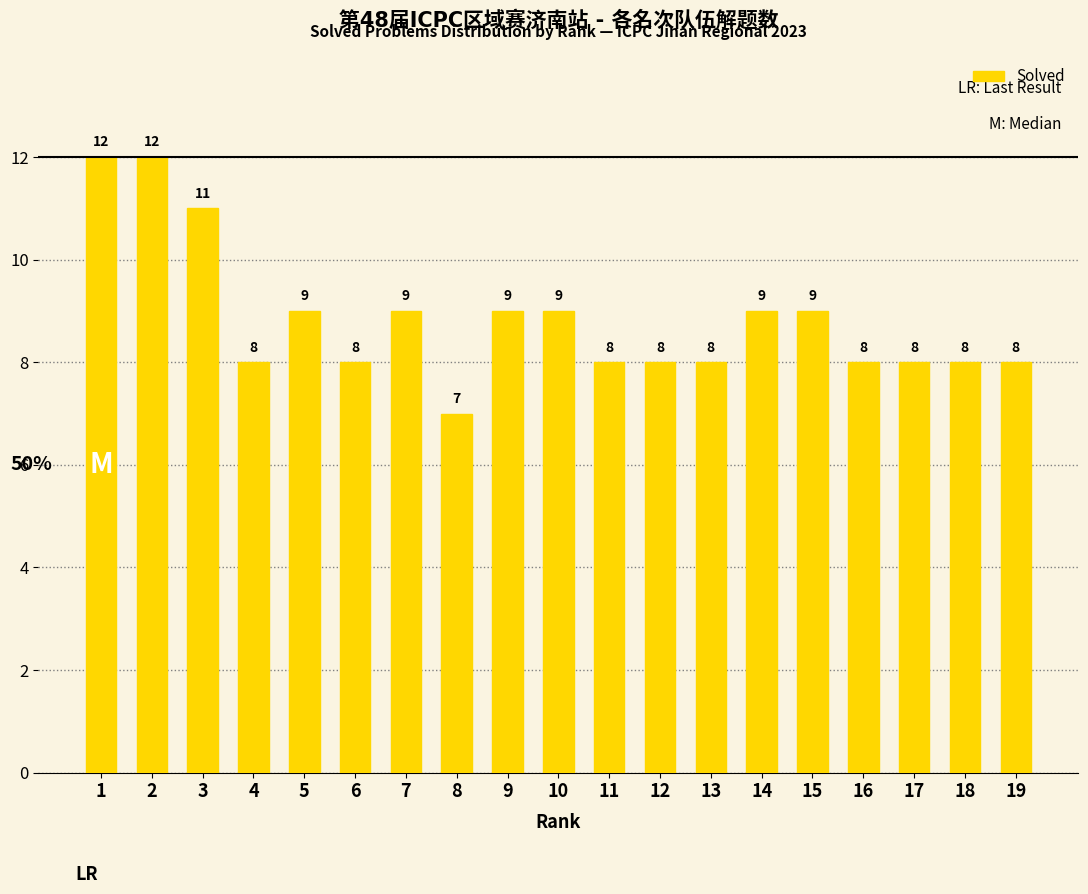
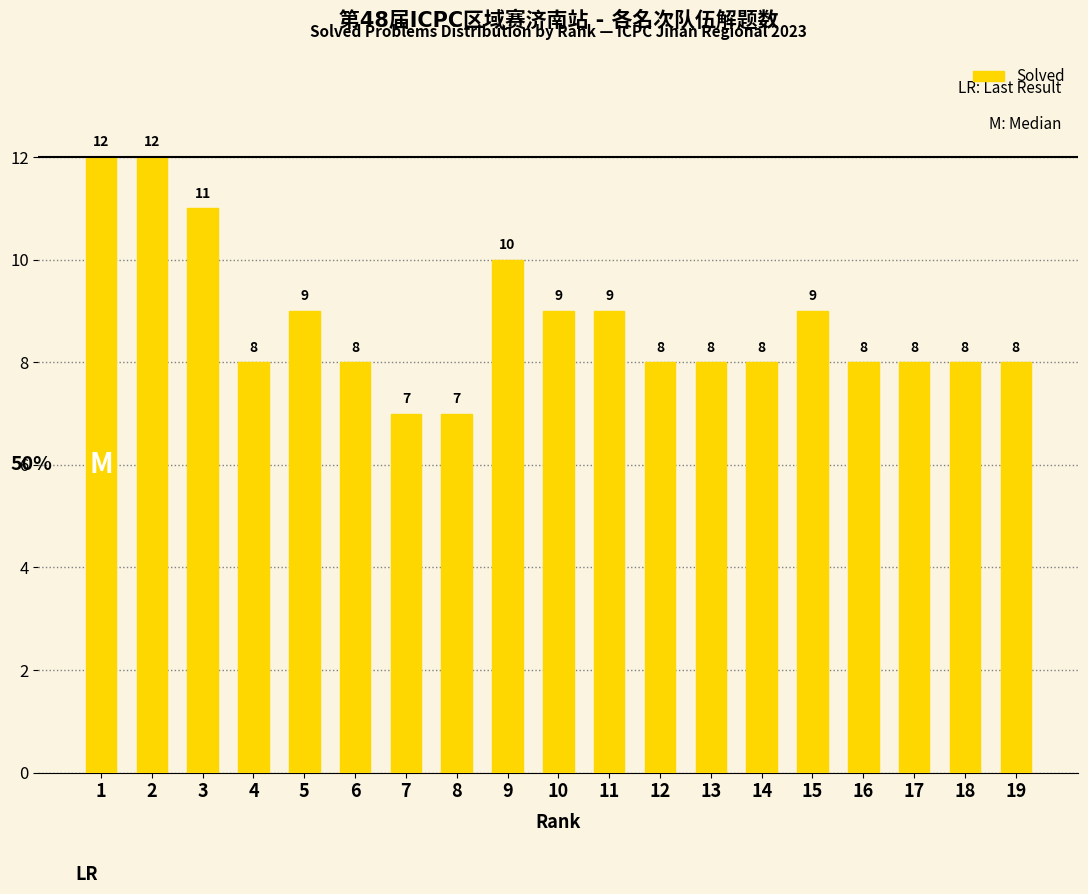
7: 9 -> 7
9: 9 -> 10
11: 8 -> 9
14: 9 -> 8
